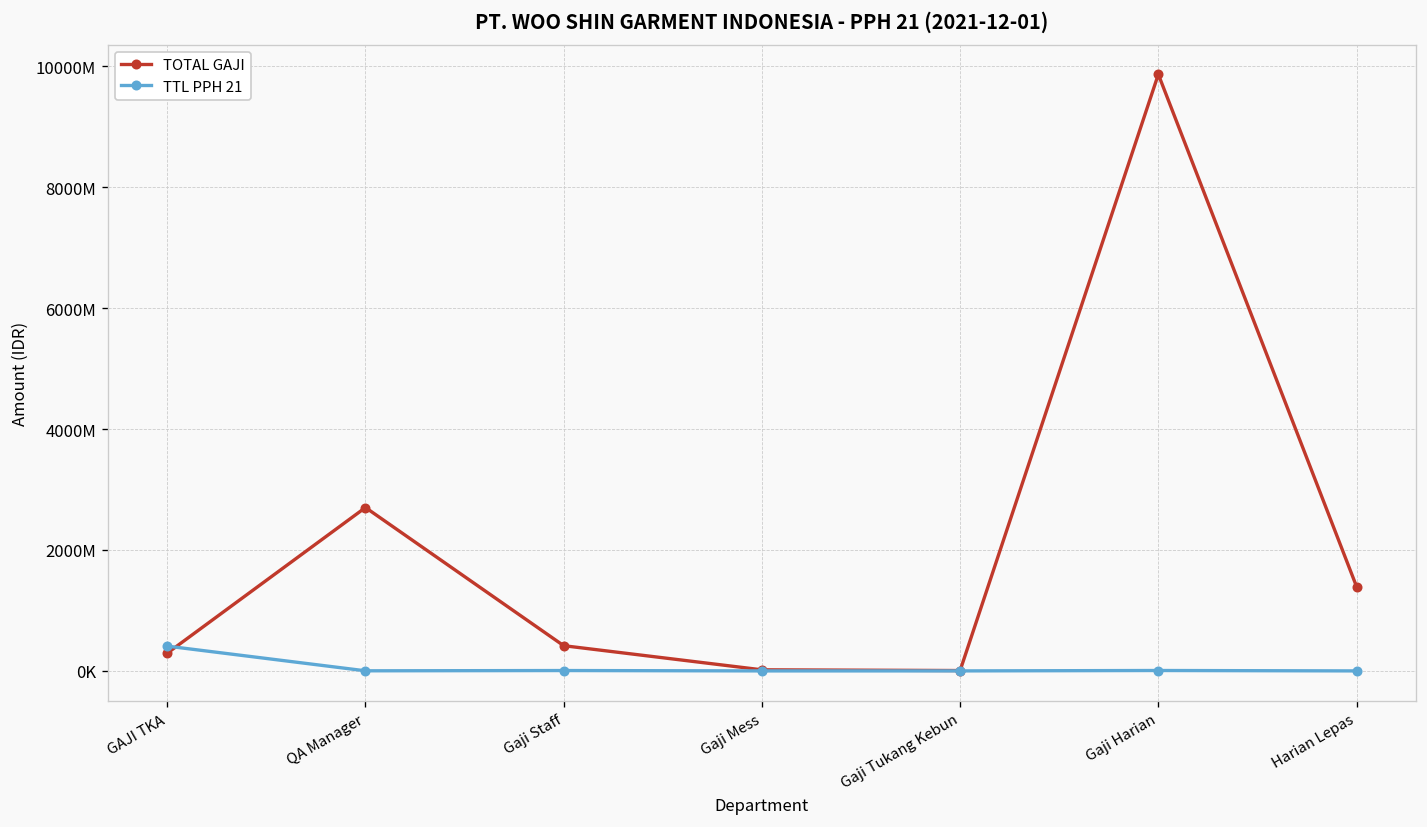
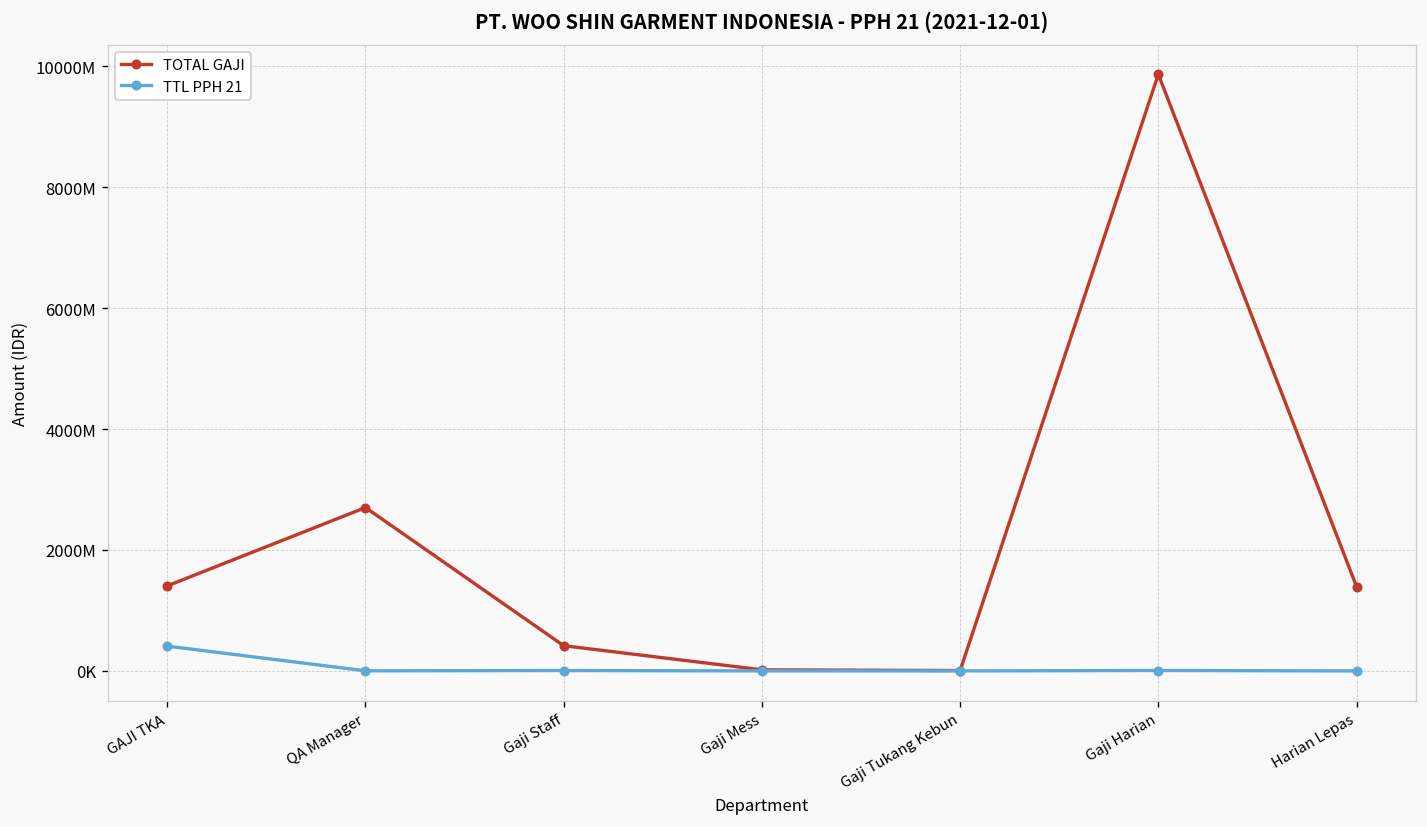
TOTAL GAJI, GAJI TKA: 300000000 -> 1400000000
